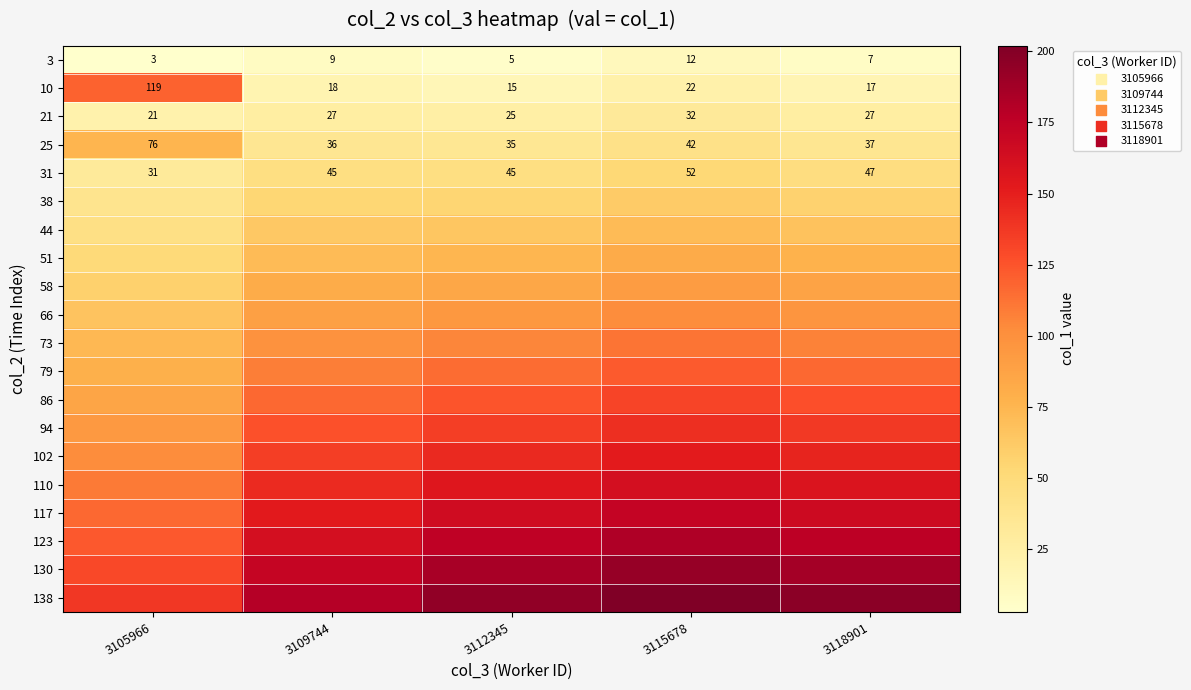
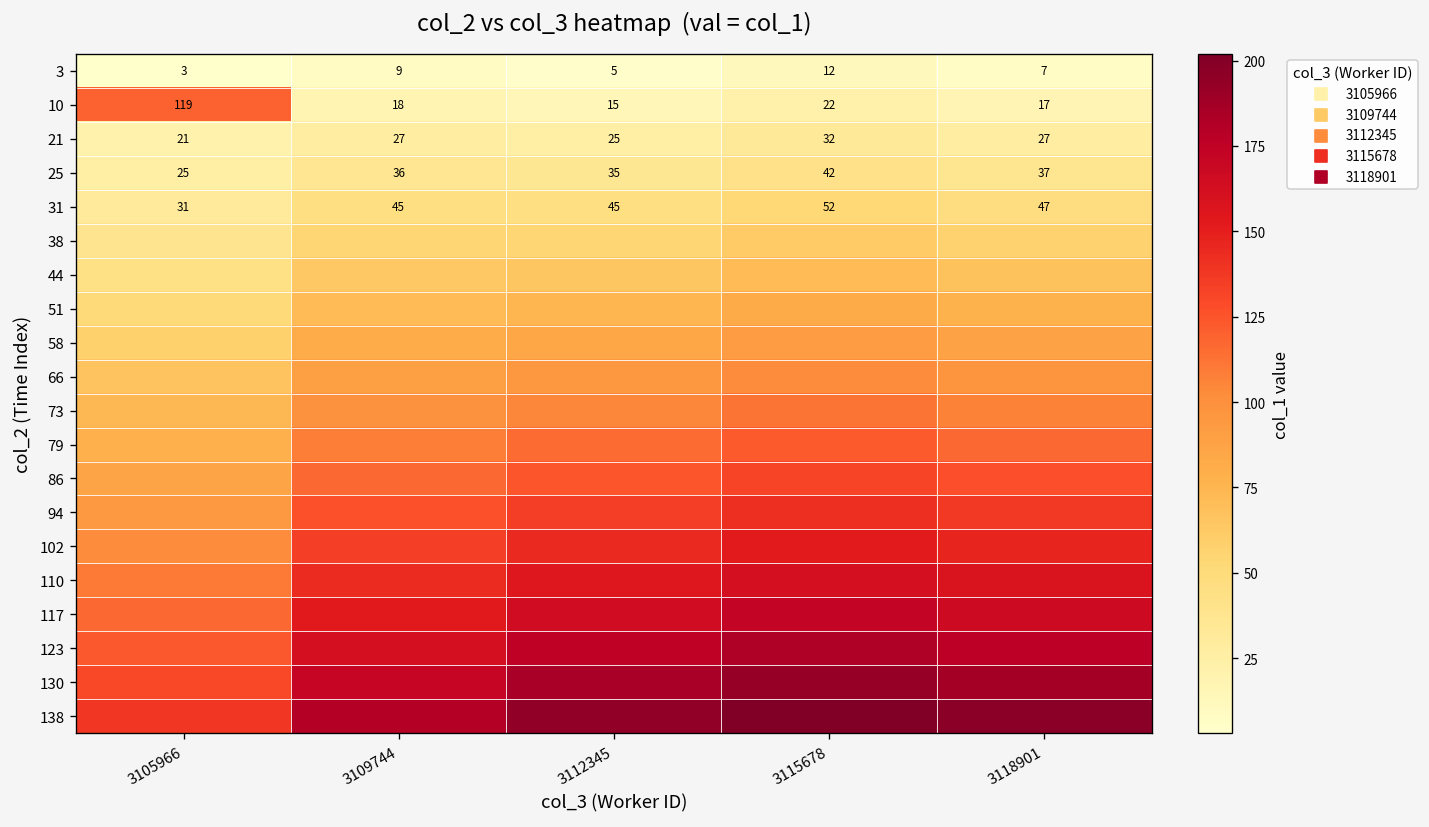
25, 3105966: 76 -> 25
